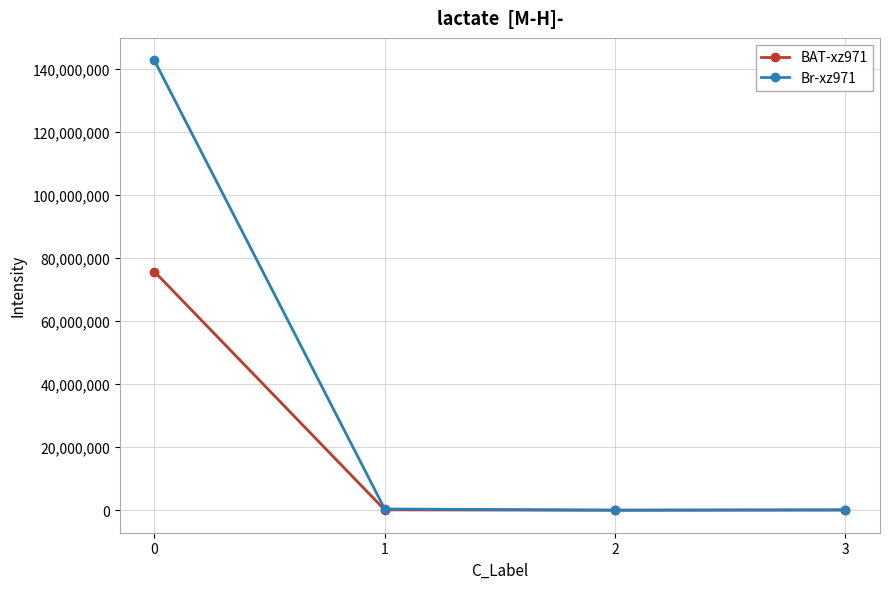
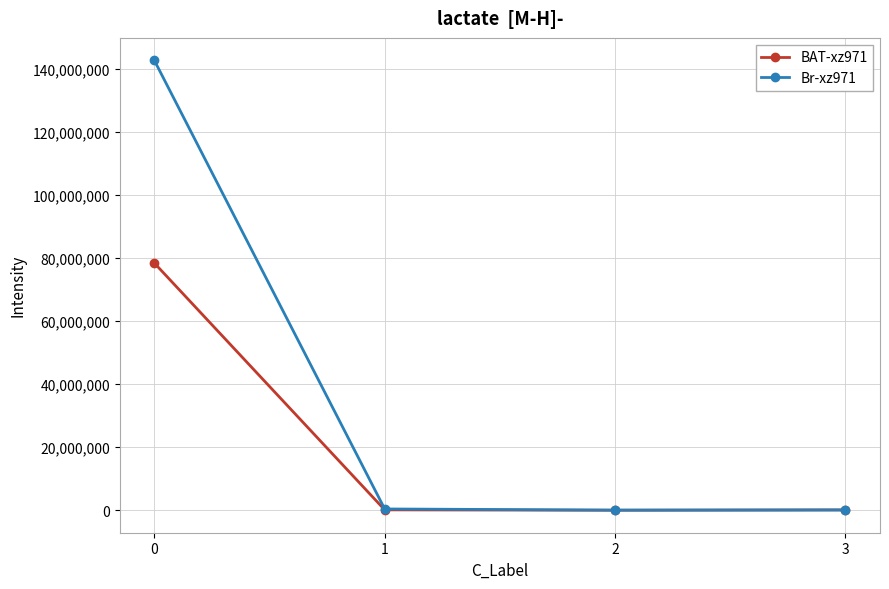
BAT-xz971, 0: 76,000,000 -> 78,000,000
